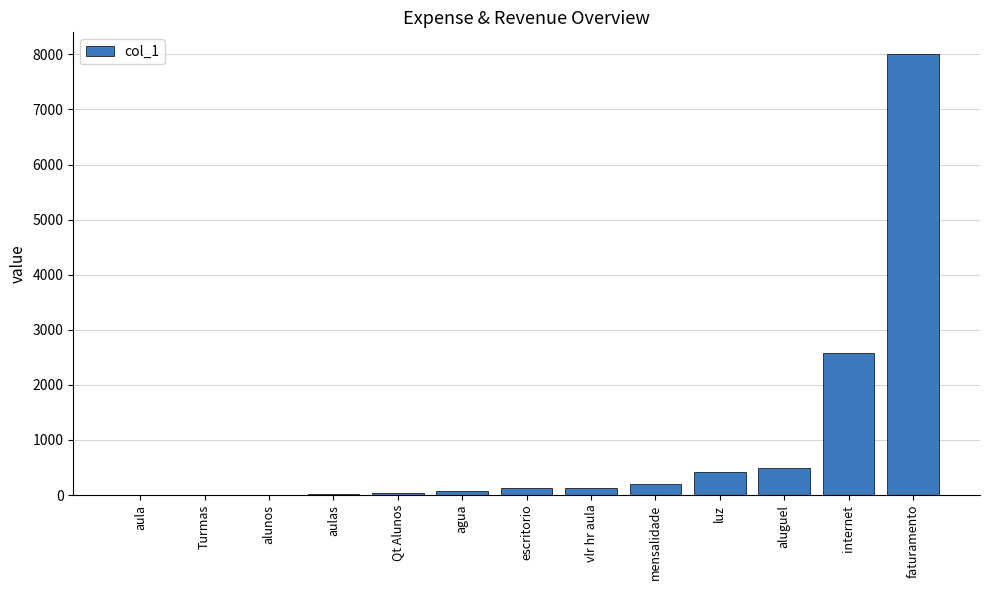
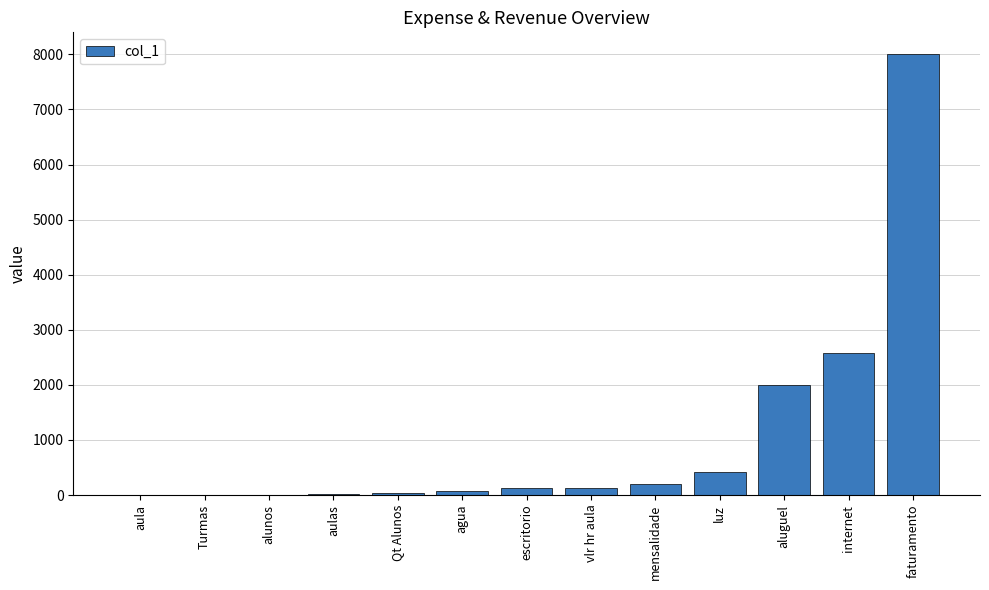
aluguel: 500 -> 2000
